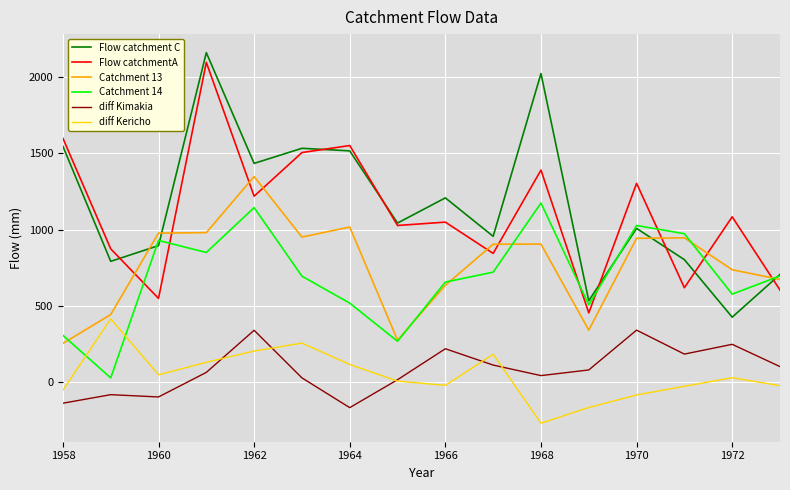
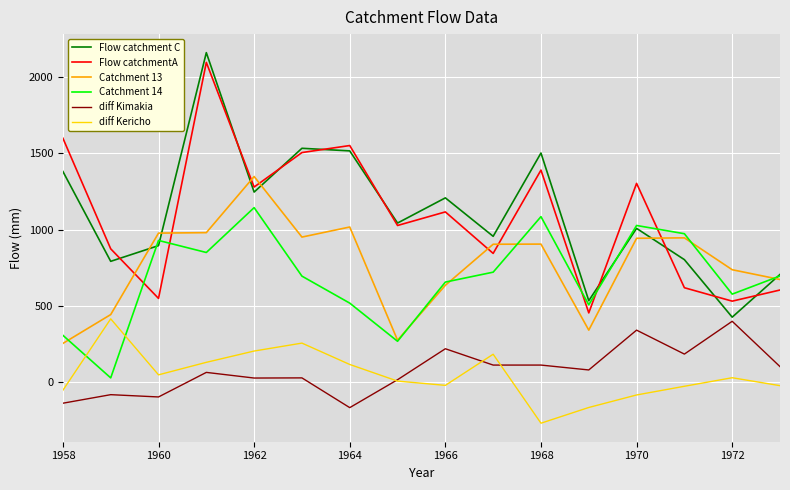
Flow catchment C, 1958: 1550 -> 1380
Flow catchment C, 1962: 1430 -> 1250
Flow catchmentA, 1962: 1220 -> 1280
diff Kimakia, 1962: 340 -> 30
Flow catchmentA, 1966: 1050 -> 1120
Flow catchment C, 1968: 2020 -> 1500
Catchment 14, 1968: 1170 -> 1090
diff Kimakia, 1968: 40 -> 110
Flow catchmentA, 1972: 1080 -> 530
diff Kimakia, 1972: 250 -> 400
